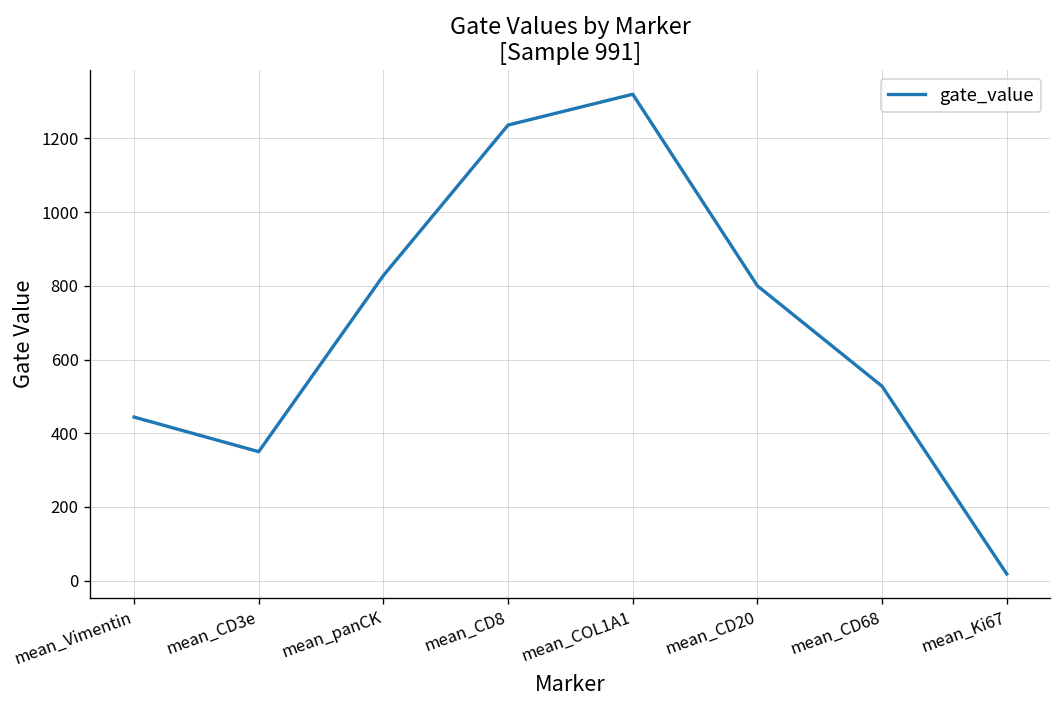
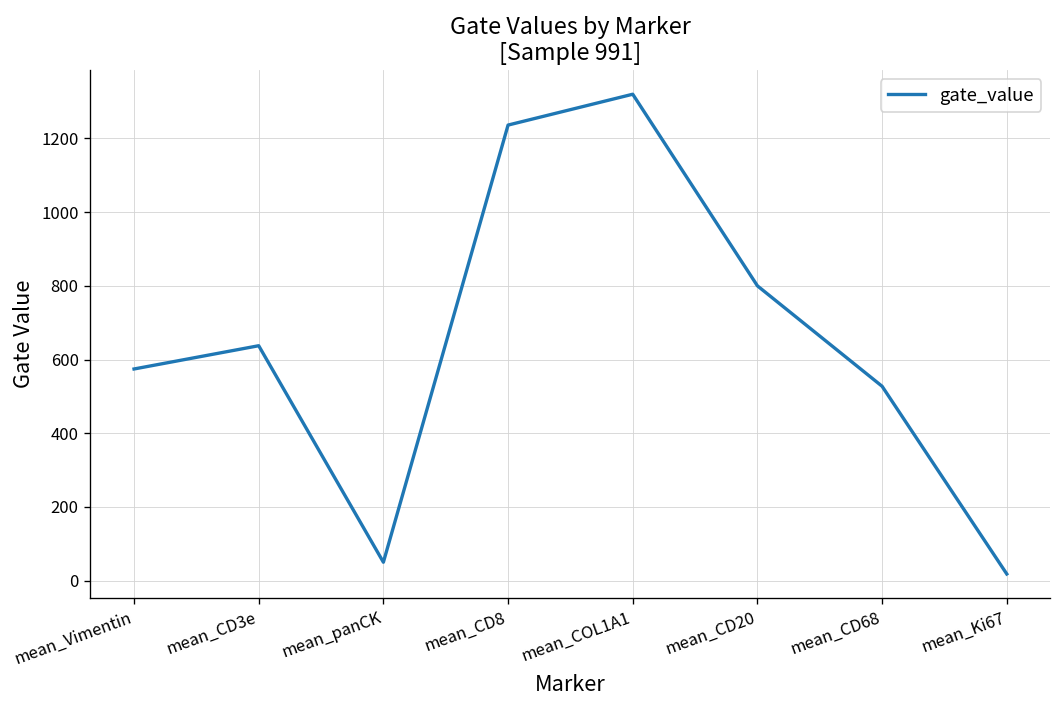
mean_Vimentin: 440 -> 570
mean_CD3e: 350 -> 640
mean_panCK: 830 -> 50
